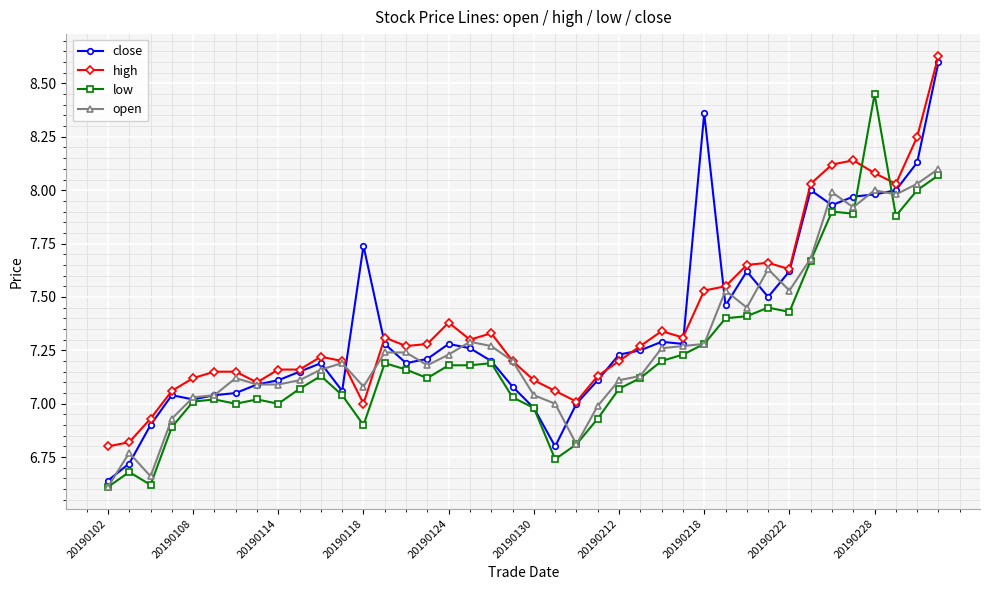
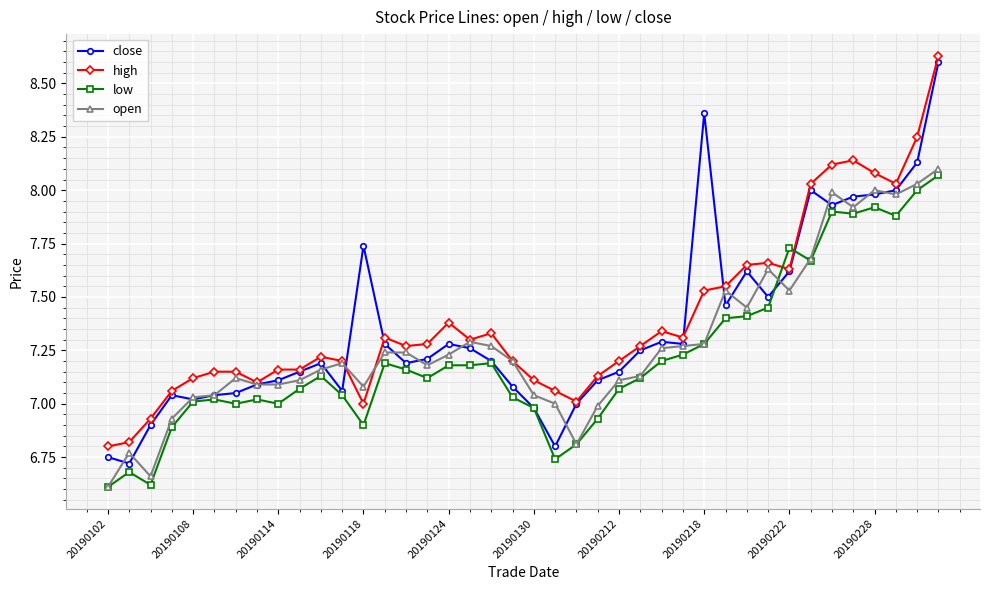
close, 20190102: 6.64 -> 6.75
close, 20190212: 7.23 -> 7.15
low, 20190222: 7.43 -> 7.73
low, 20190228: 8.45 -> 7.92
